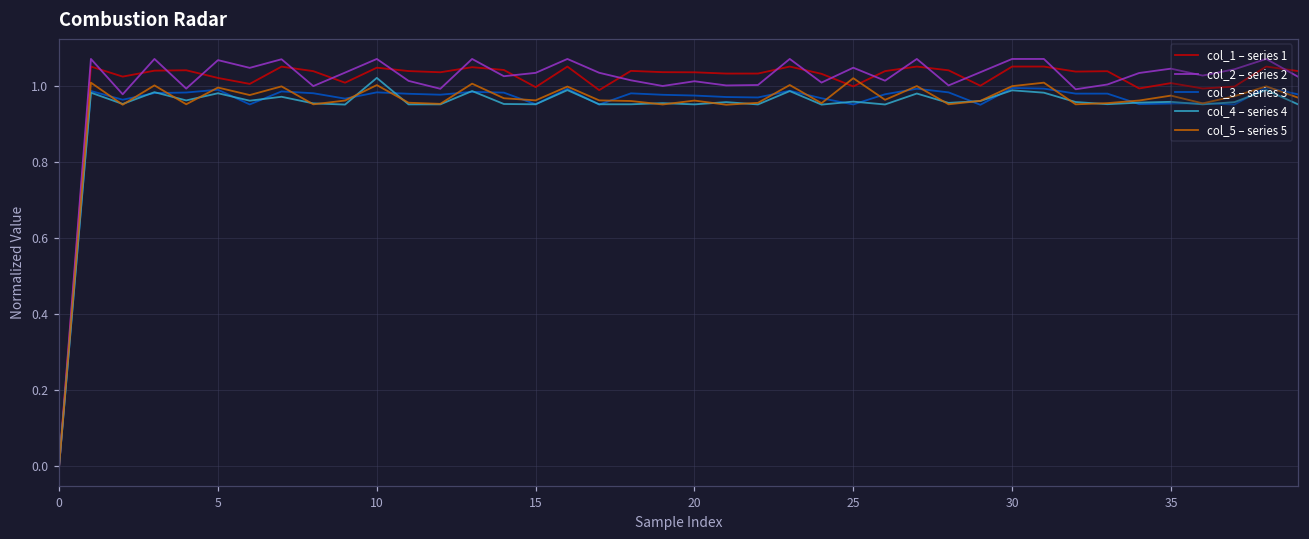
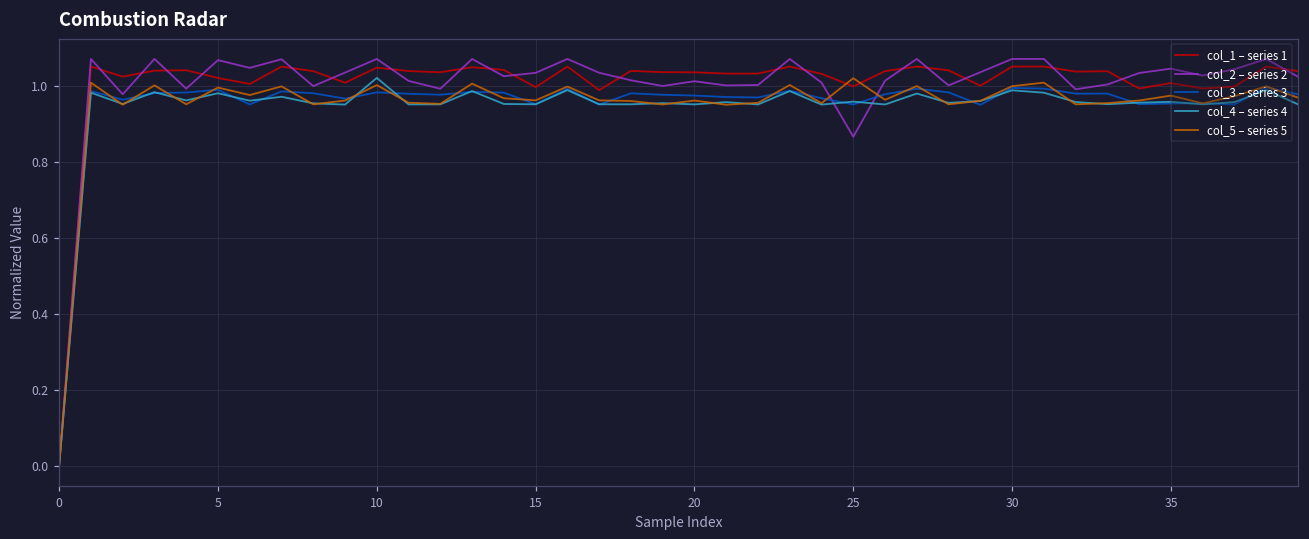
col_2 – series 2, 25: 1.05 -> 0.87
